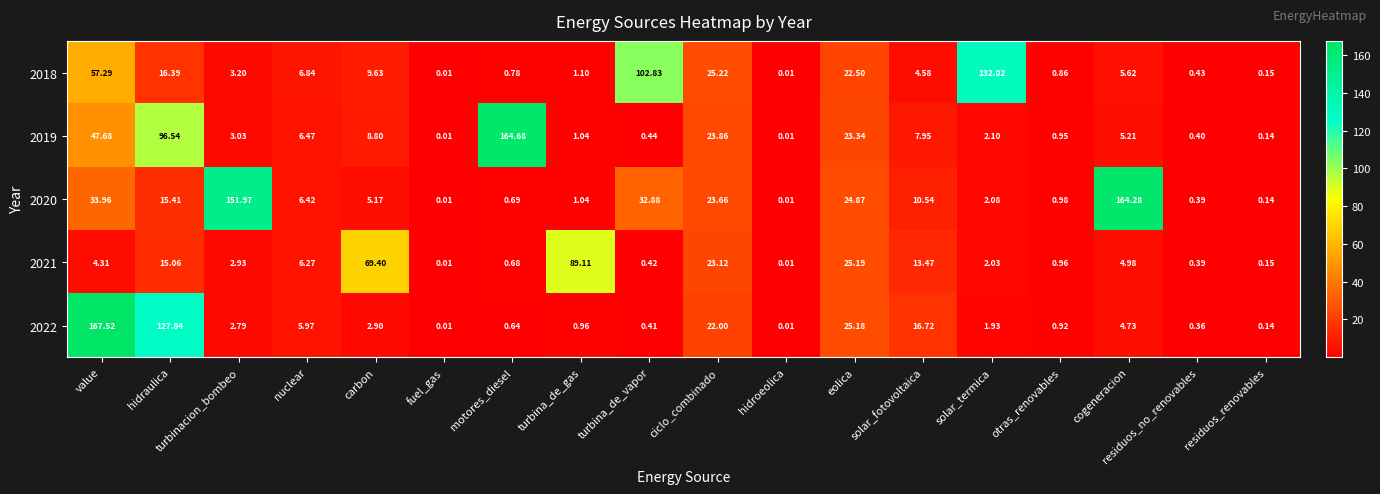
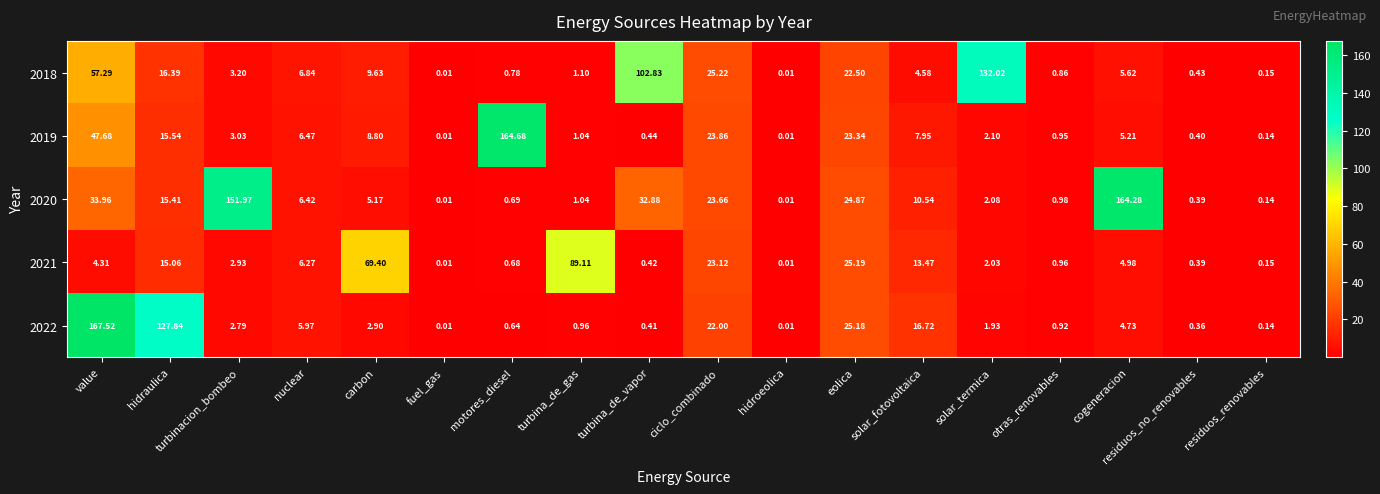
2019, hidraulica: 96.54 -> 15.54
